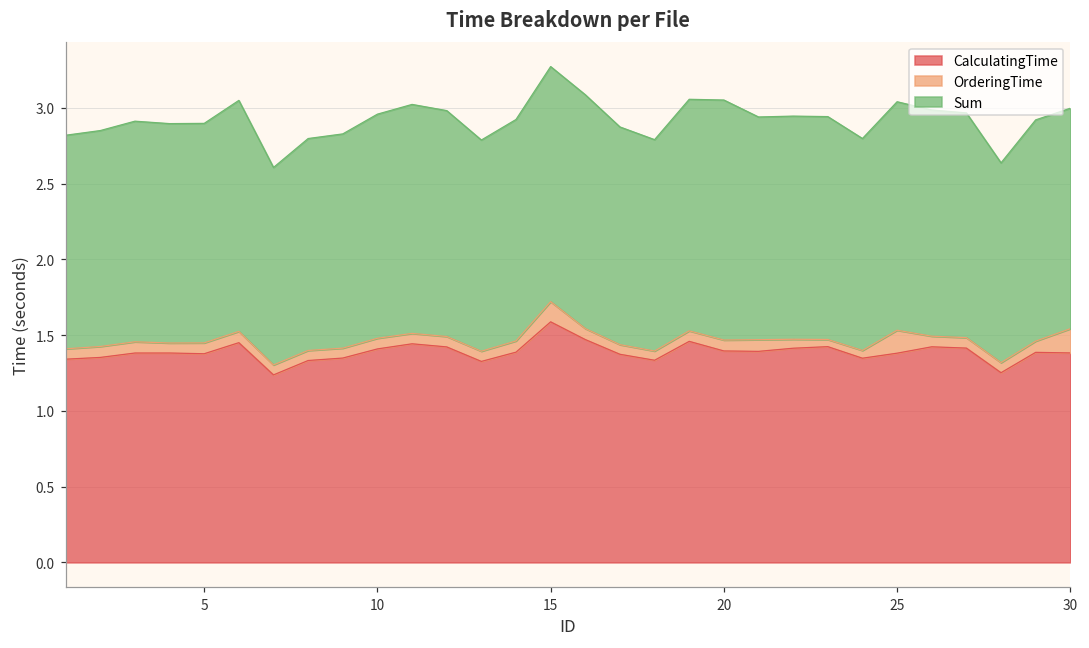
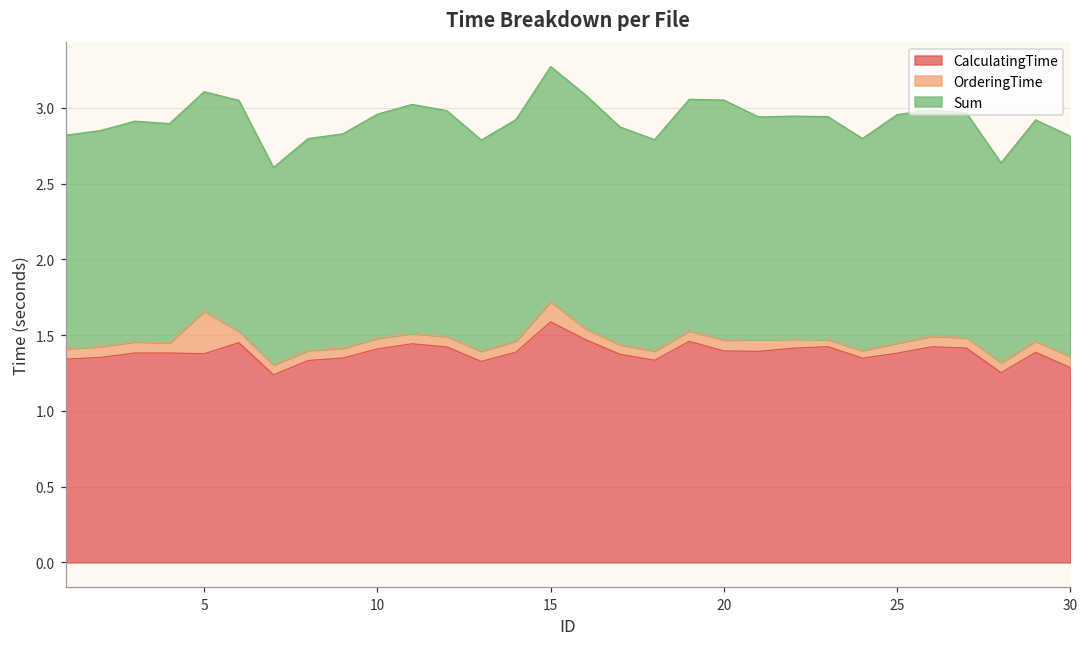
OrderingTime, 5: 0.07 -> 0.28
OrderingTime, 25: 0.15 -> 0.07
CalculatingTime, 30: 1.38 -> 1.29
OrderingTime, 30: 0.16 -> 0.07
